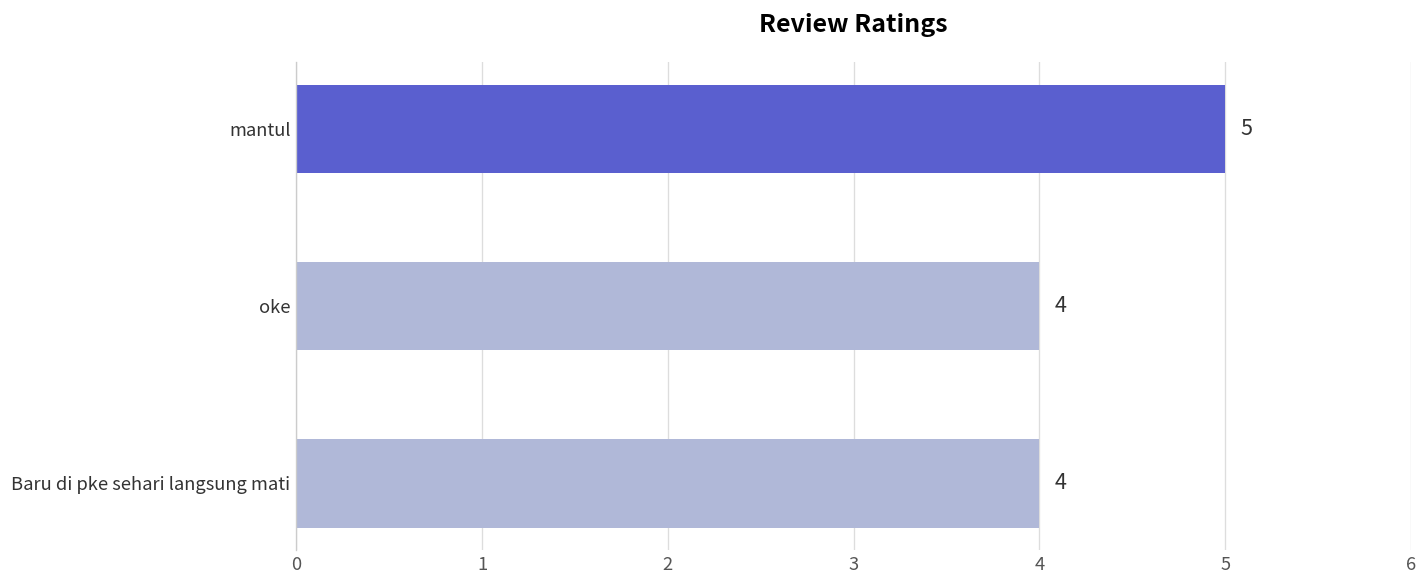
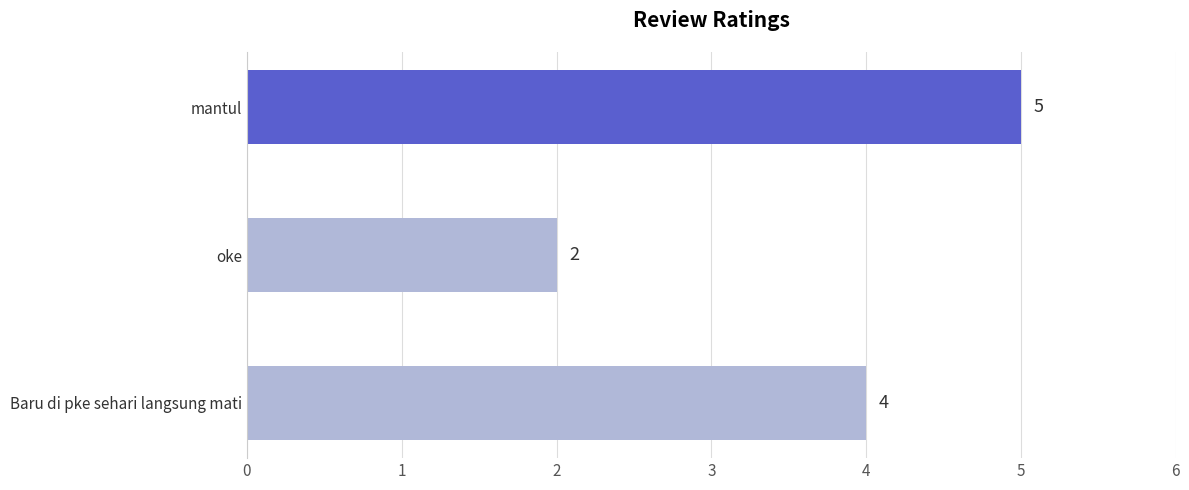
oke: 4 -> 2
